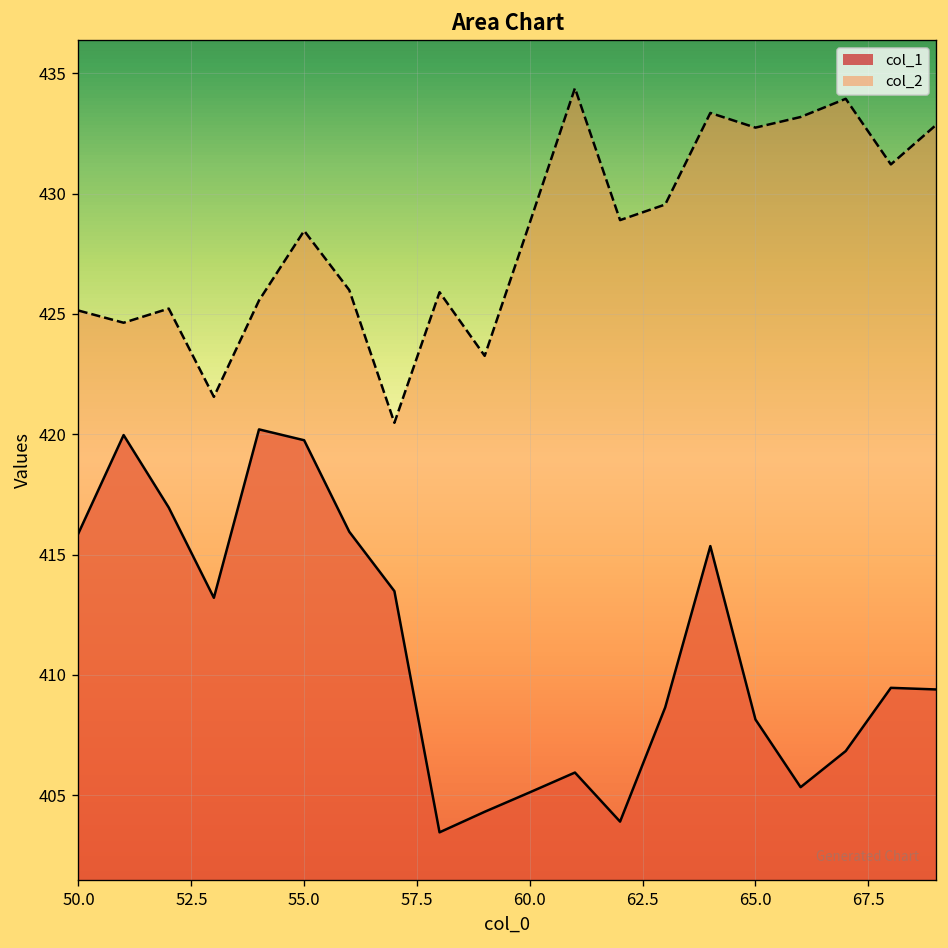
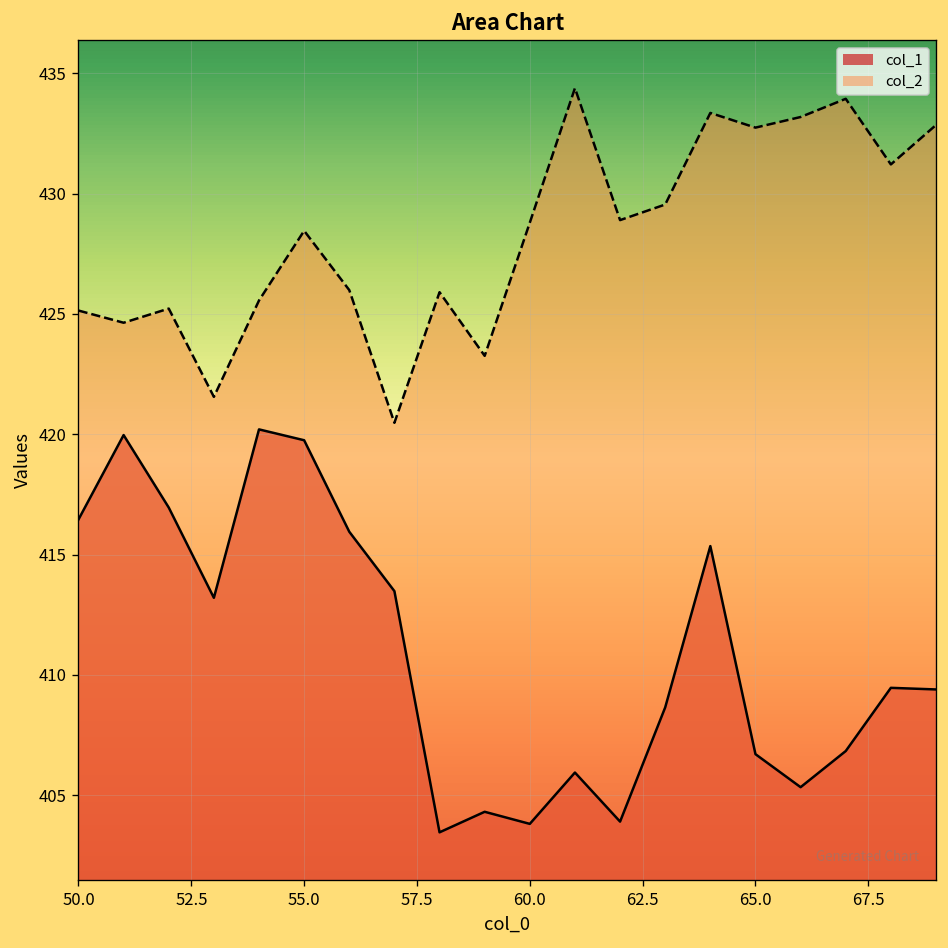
col_1, 50.0: 415.9 -> 416.5
col_1, 60.0: 405.1 -> 403.8
col_1, 65.0: 408.1 -> 406.7
